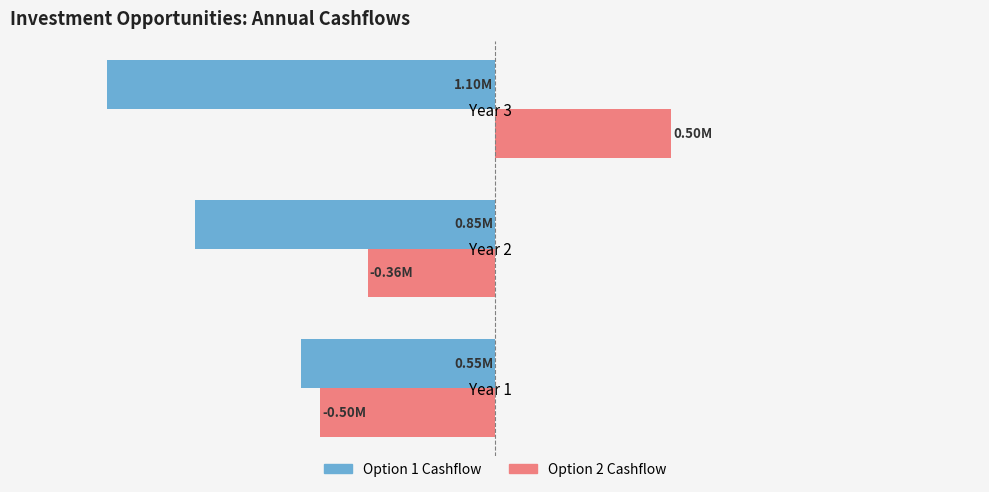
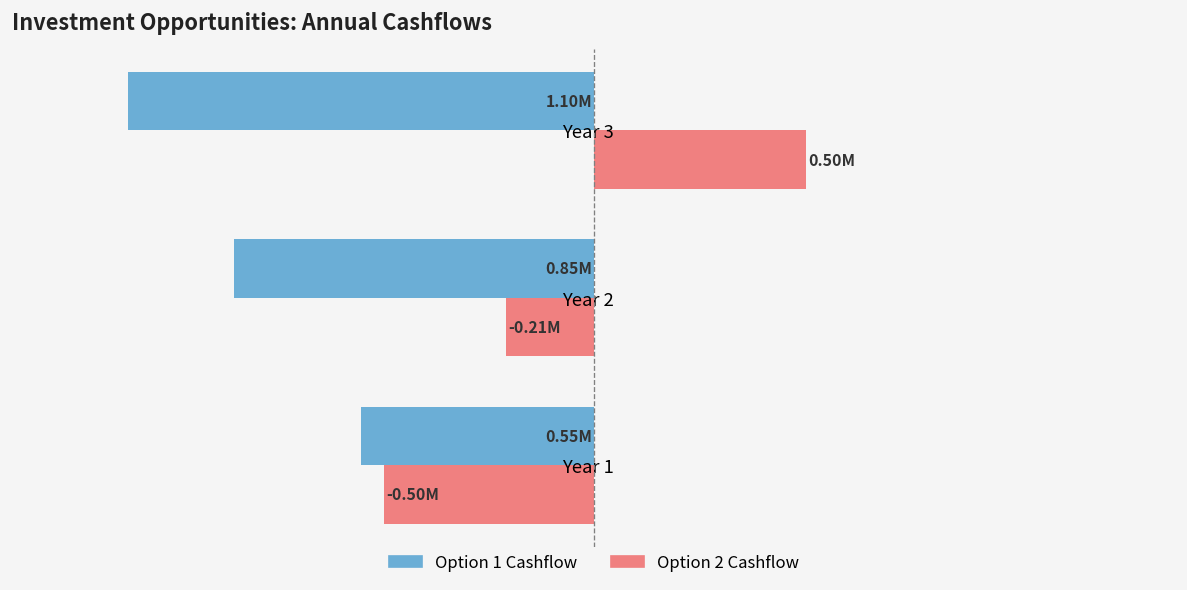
Option 2 Cashflow, Year 2: -0.36M -> -0.21M
